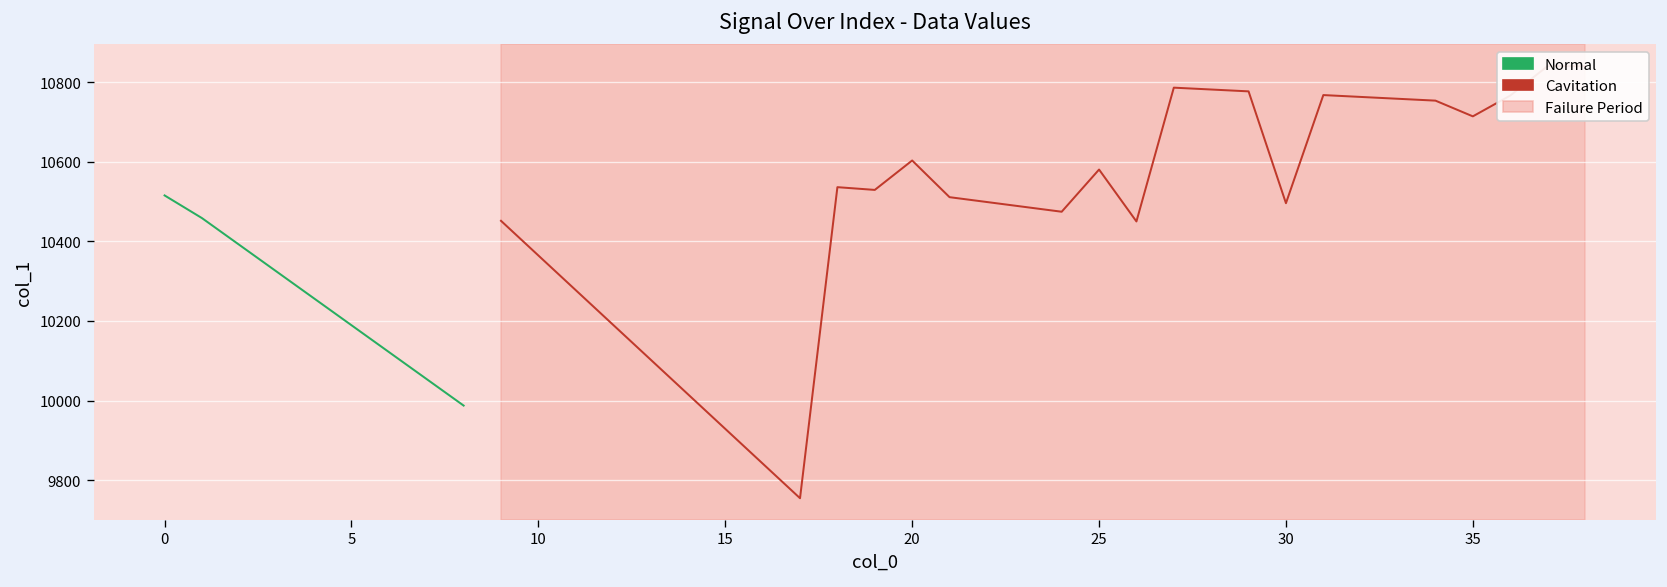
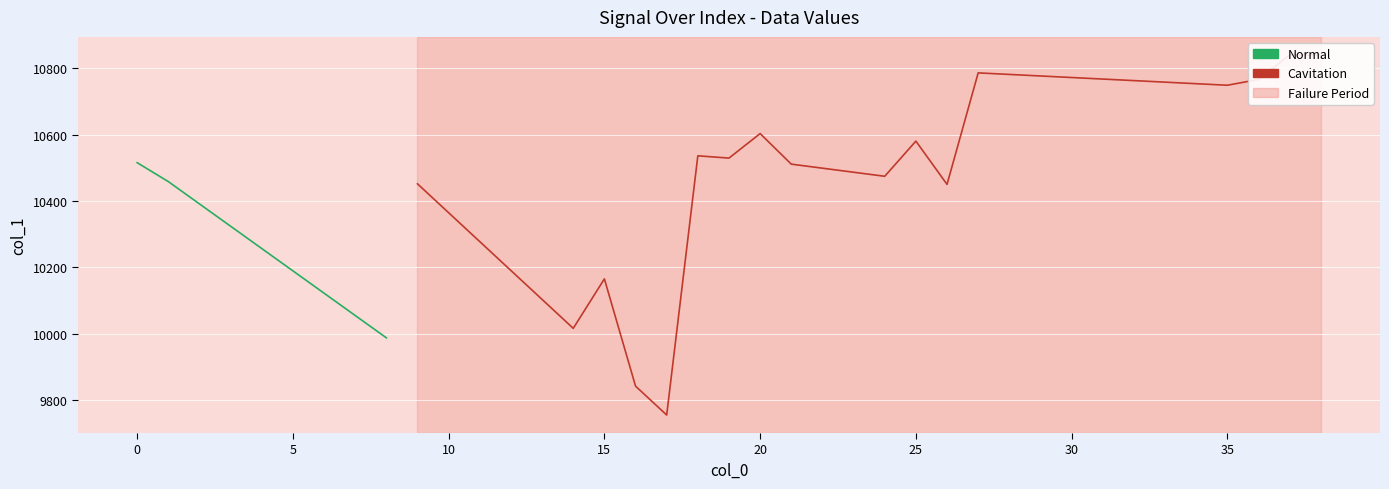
Cavitation, 15: 9930 -> 10170
Cavitation, 30: 10500 -> 10770
Cavitation, 35: 10710 -> 10750
